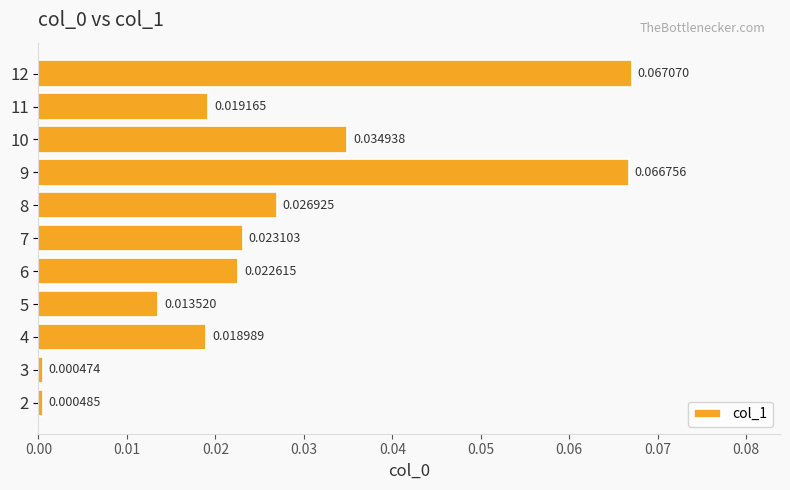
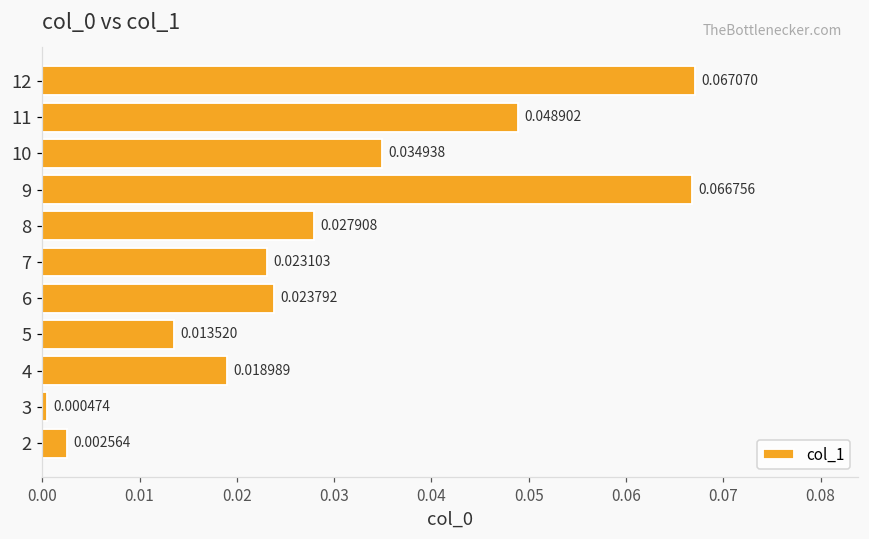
11: 0.019165 -> 0.048902
8: 0.026925 -> 0.027908
6: 0.022615 -> 0.023792
2: 0.000485 -> 0.002564
